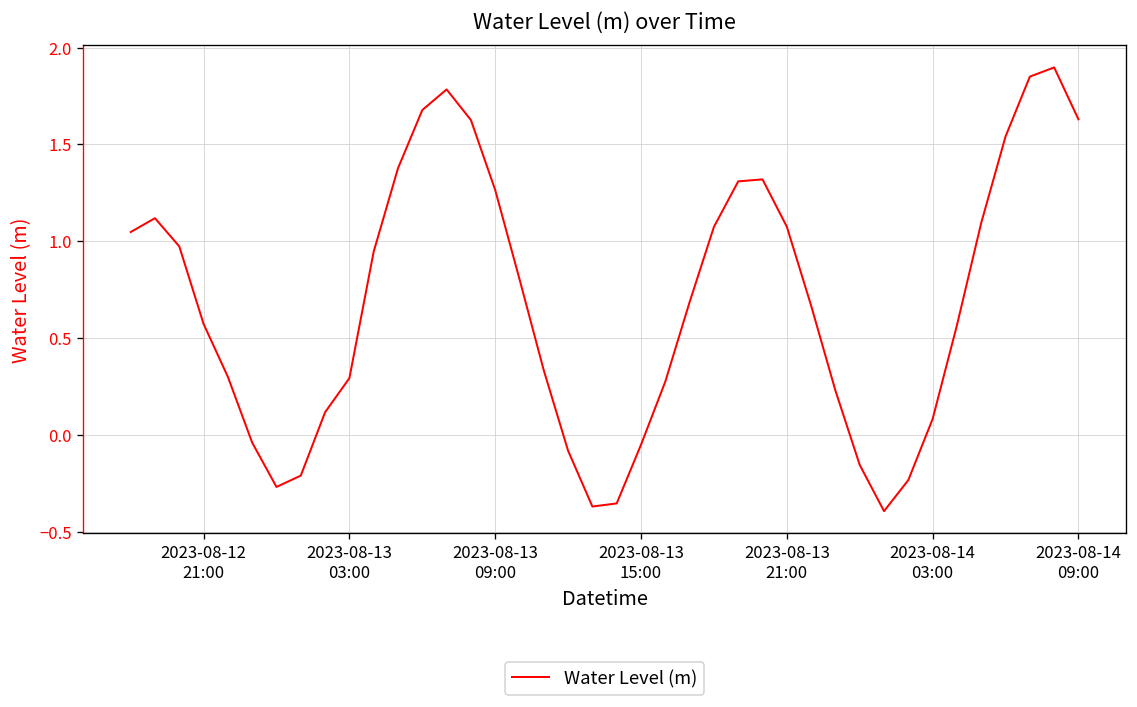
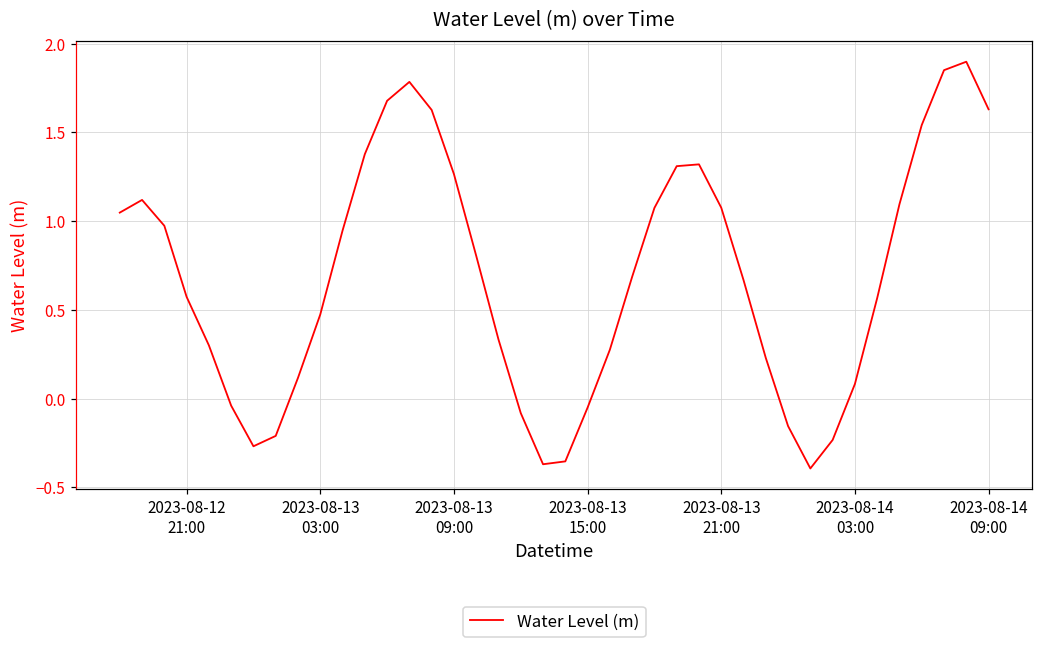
2023-08-13 03:00: 0.29 -> 0.47
